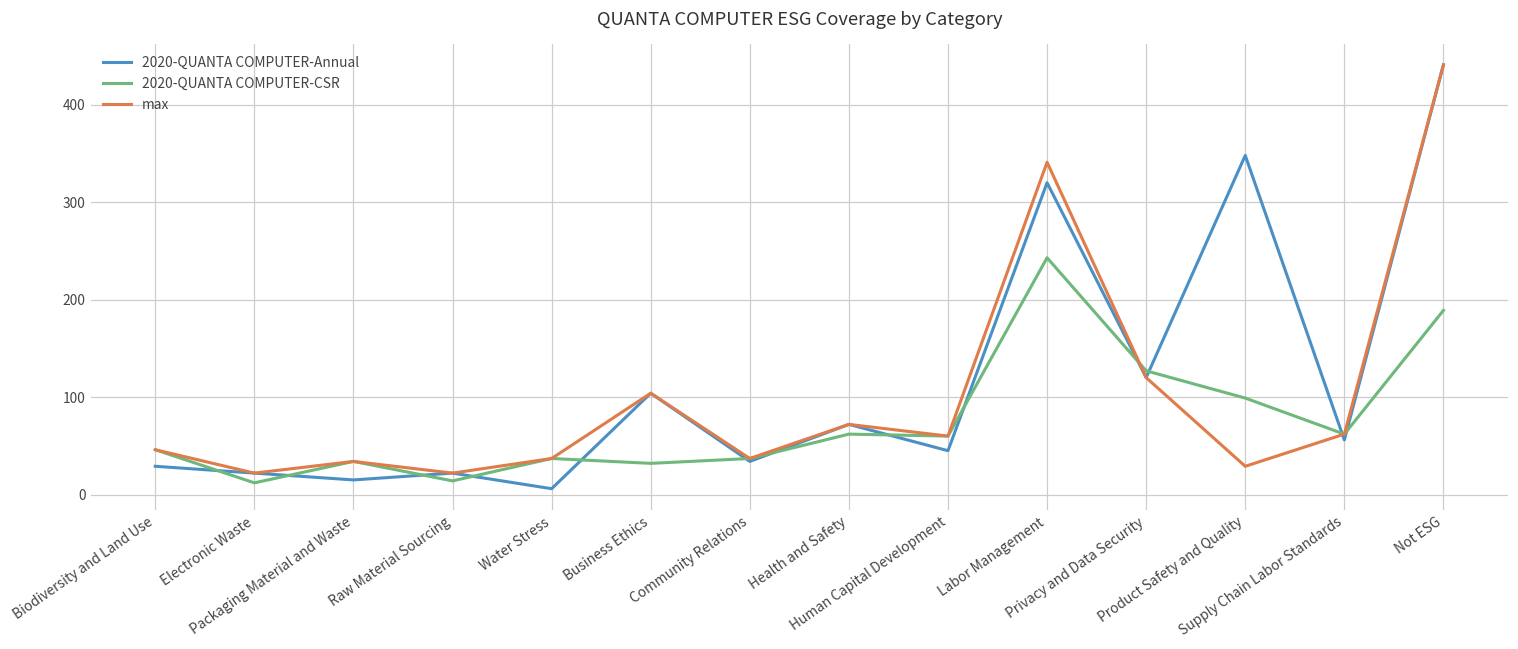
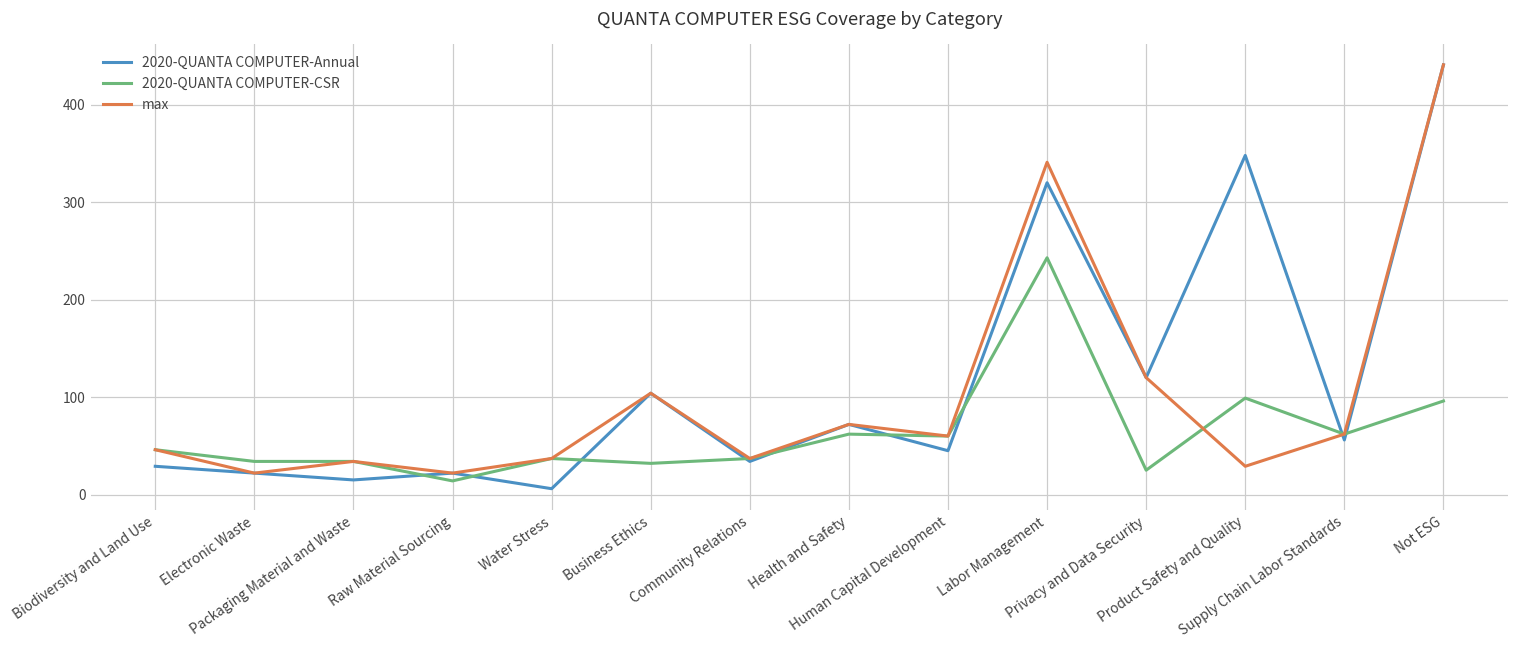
2020-QUANTA COMPUTER-CSR, Electronic Waste: 10 -> 30
2020-QUANTA COMPUTER-CSR, Privacy and Data Security: 130 -> 30
2020-QUANTA COMPUTER-CSR, Not ESG: 190 -> 100
